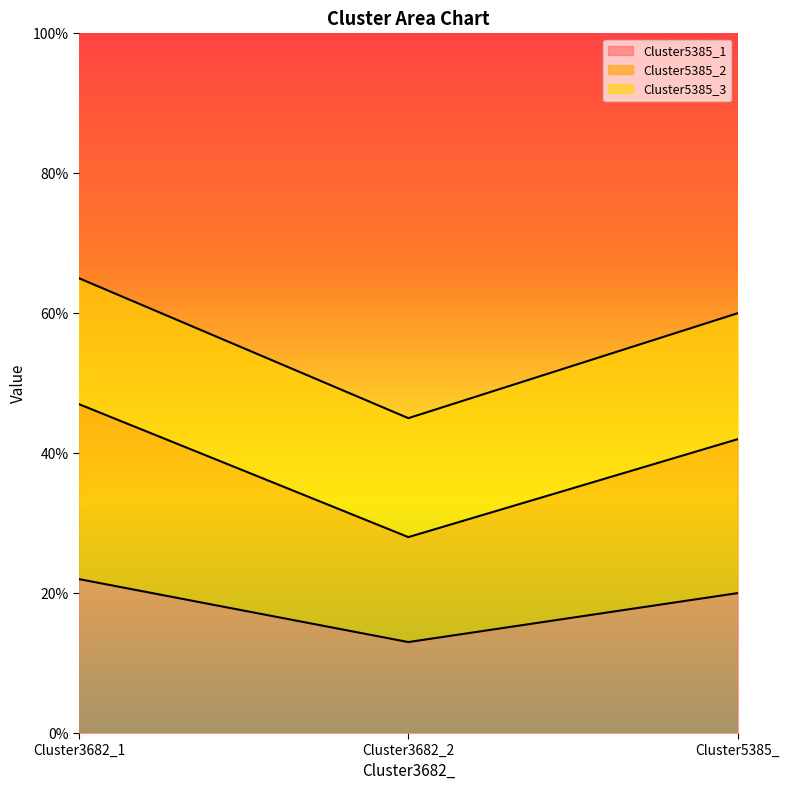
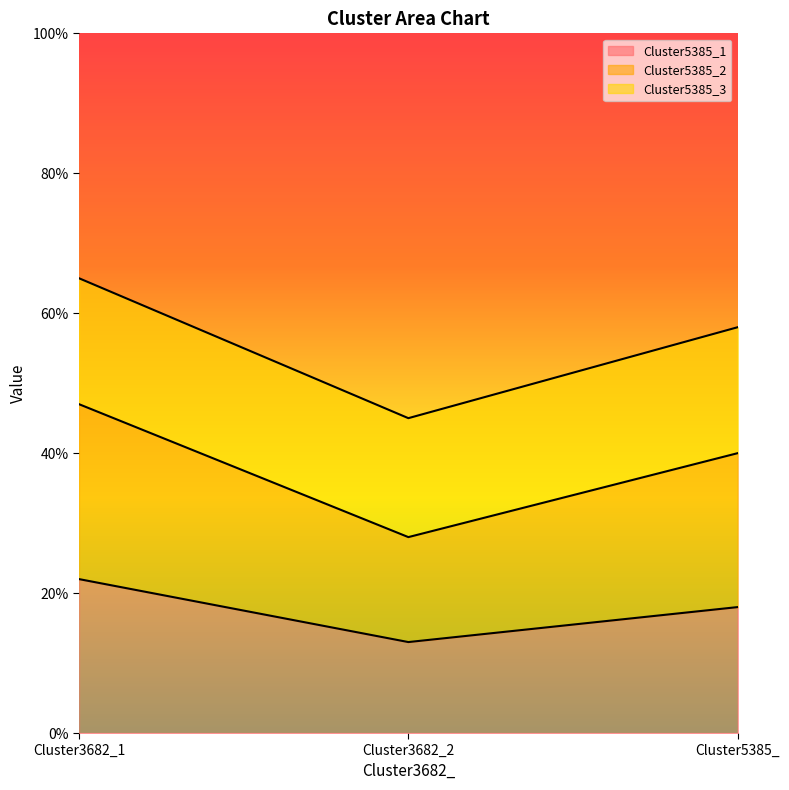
Cluster5385_1, Cluster5385_: 20% -> 18%
